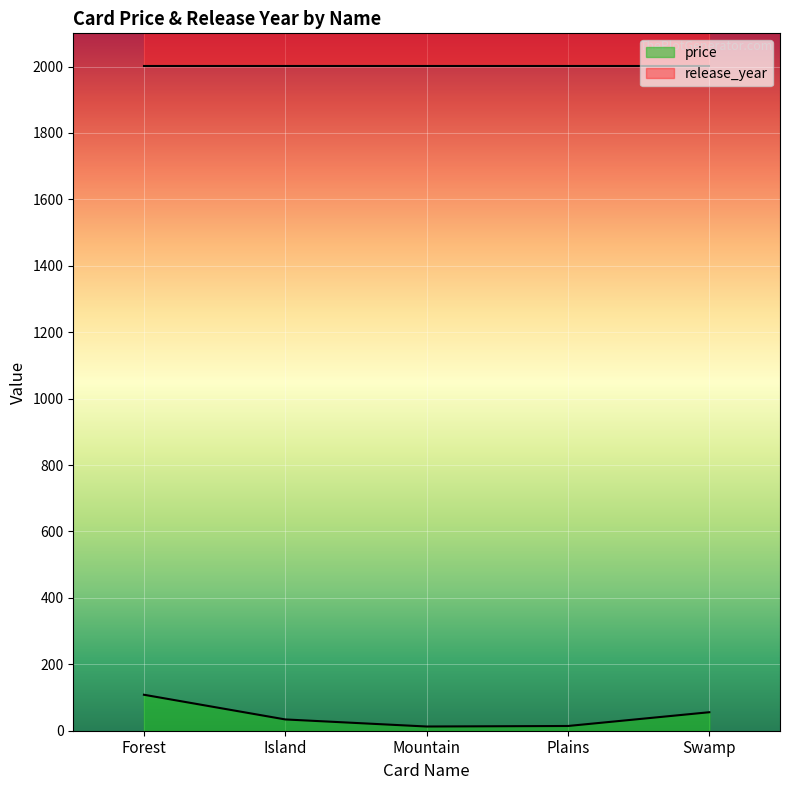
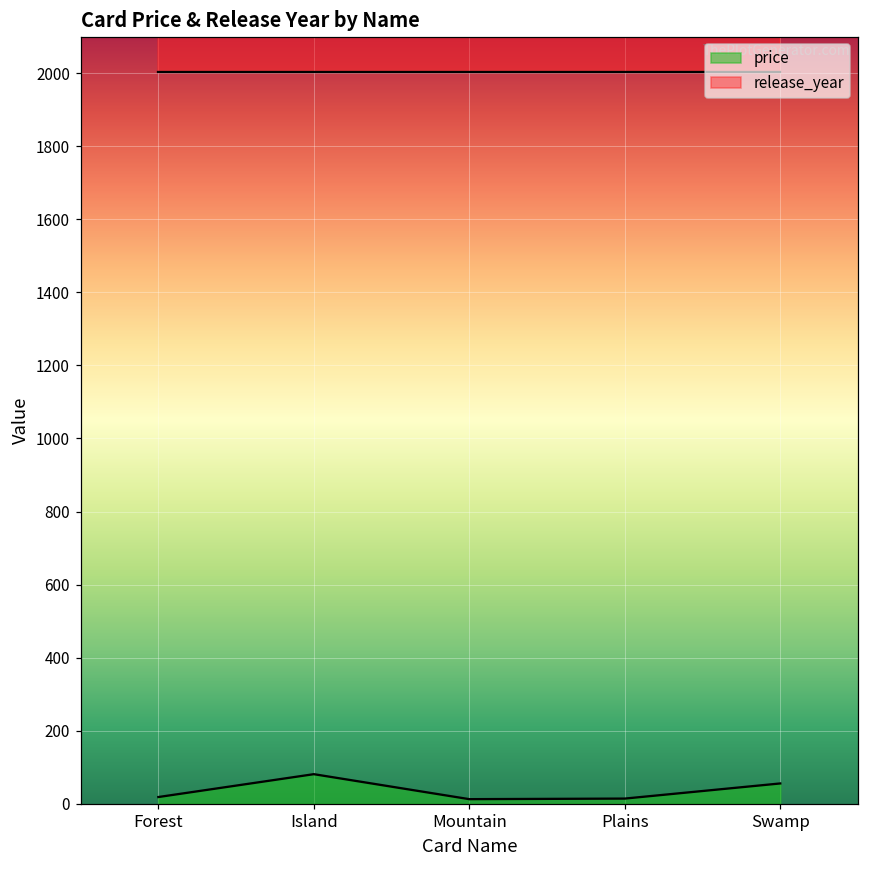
price, Forest: 110 -> 20
price, Island: 30 -> 80
